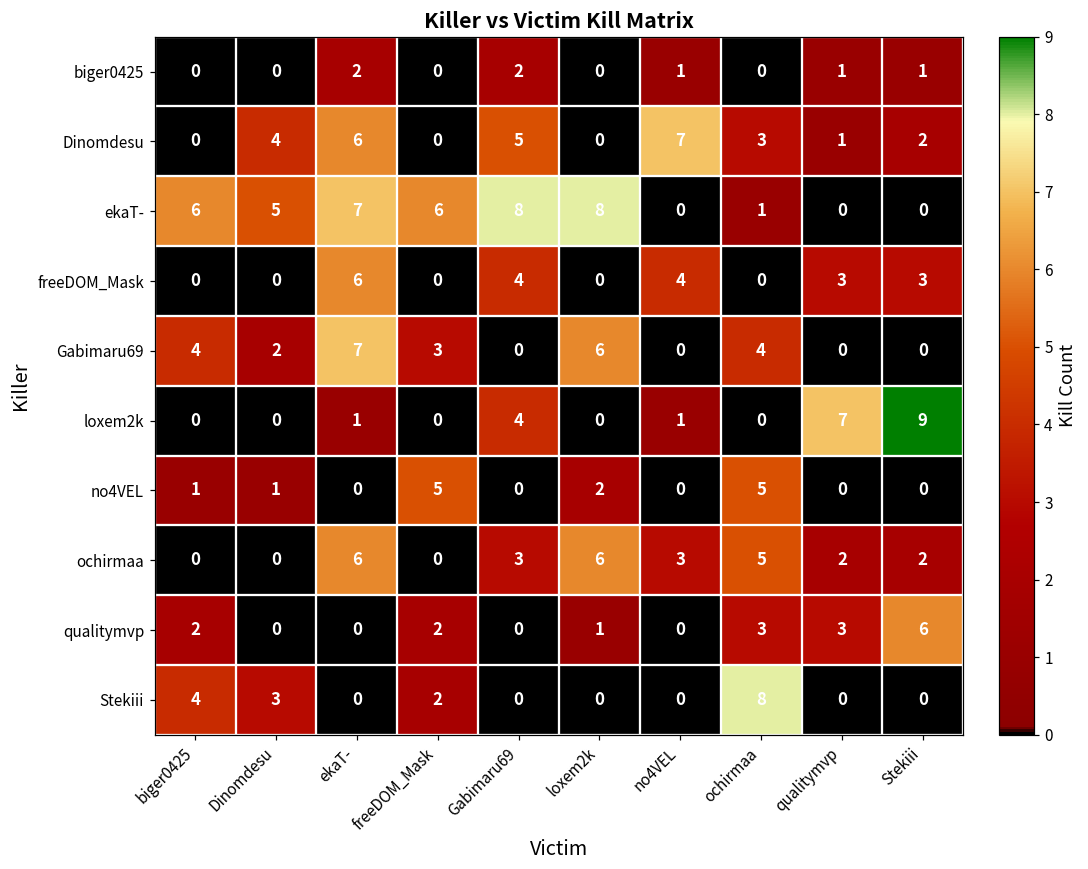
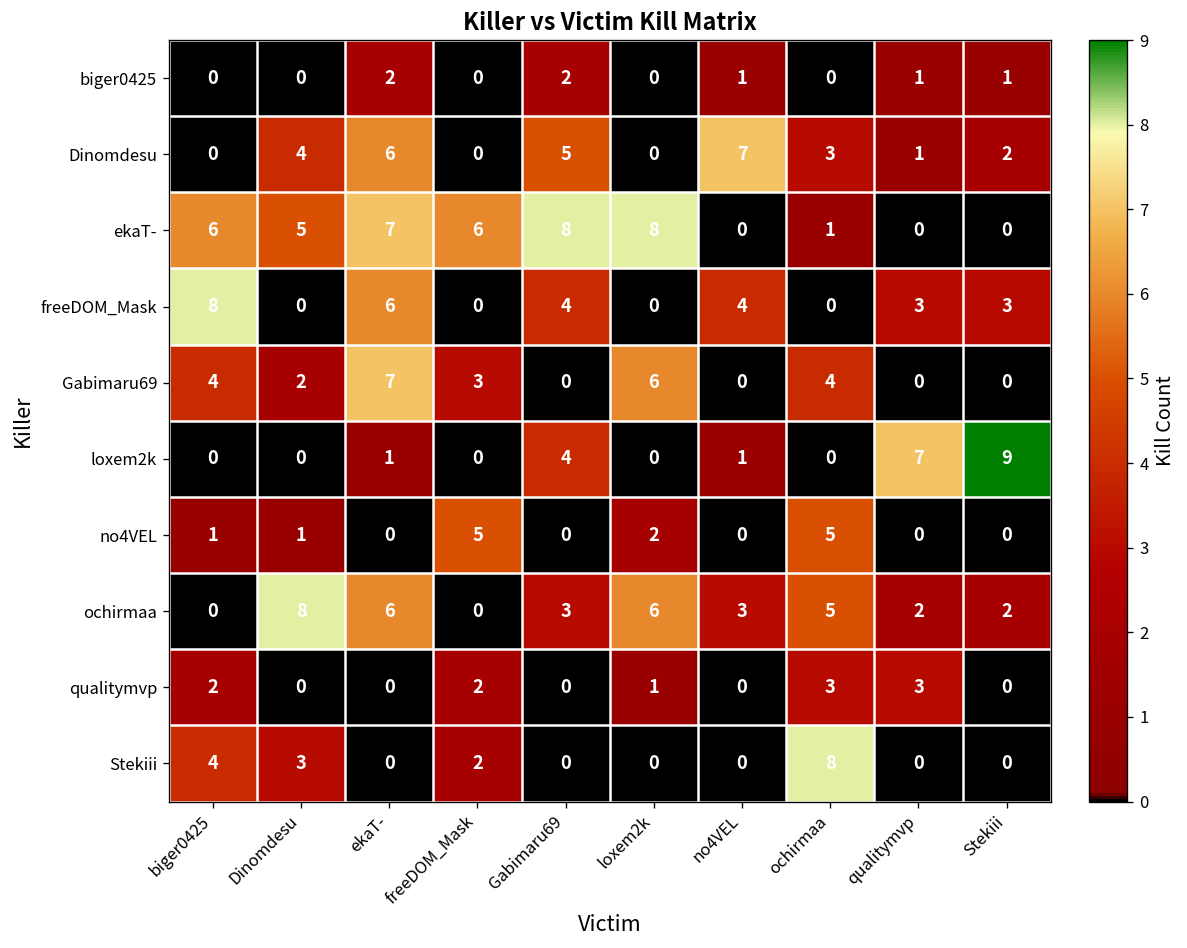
freeDOM_Mask, biger0425: 0 -> 8
ochirmaa, Dinomdesu: 0 -> 8
qualitymvp, Stekiii: 6 -> 0
